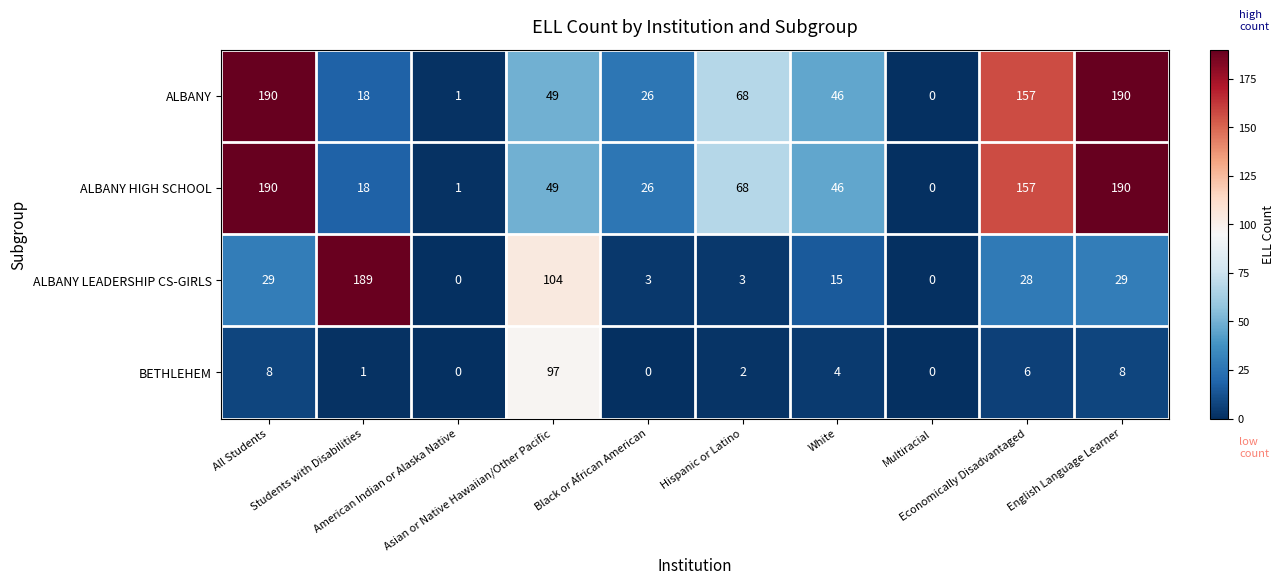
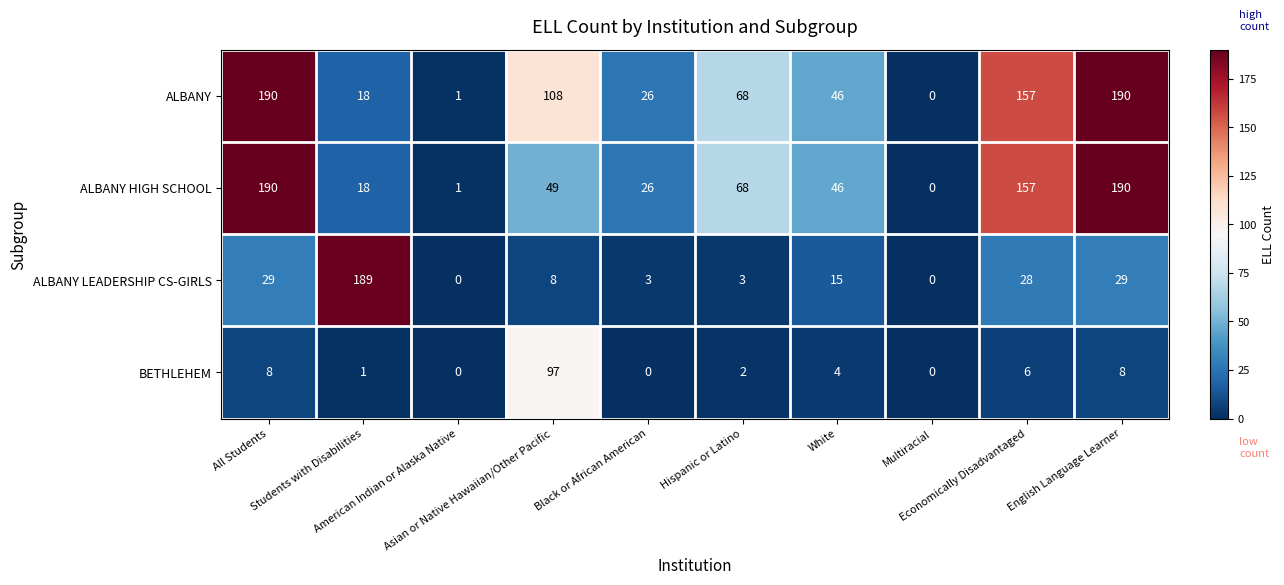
ALBANY, Asian or Native Hawaiian/Other Pacific: 49 -> 108
ALBANY LEADERSHIP CS-GIRLS, Asian or Native Hawaiian/Other Pacific: 104 -> 8
